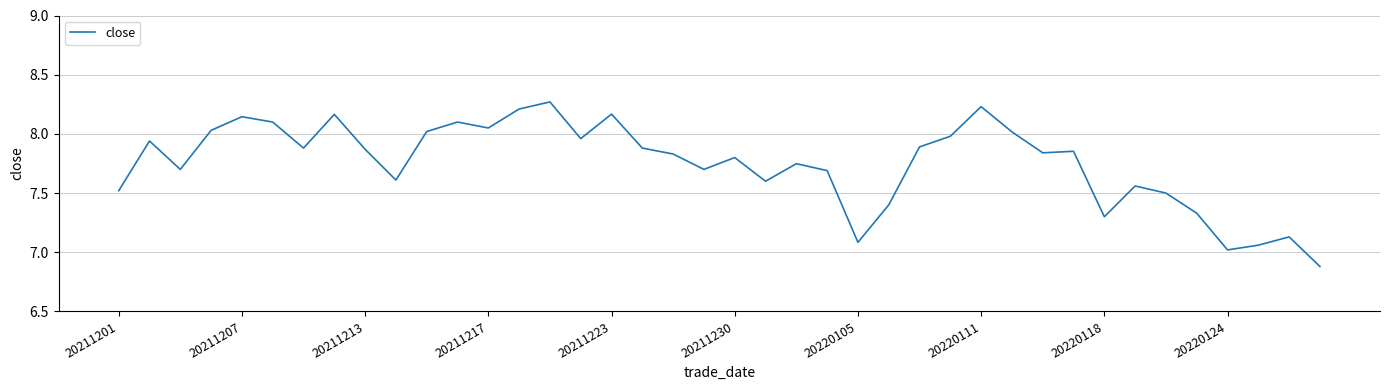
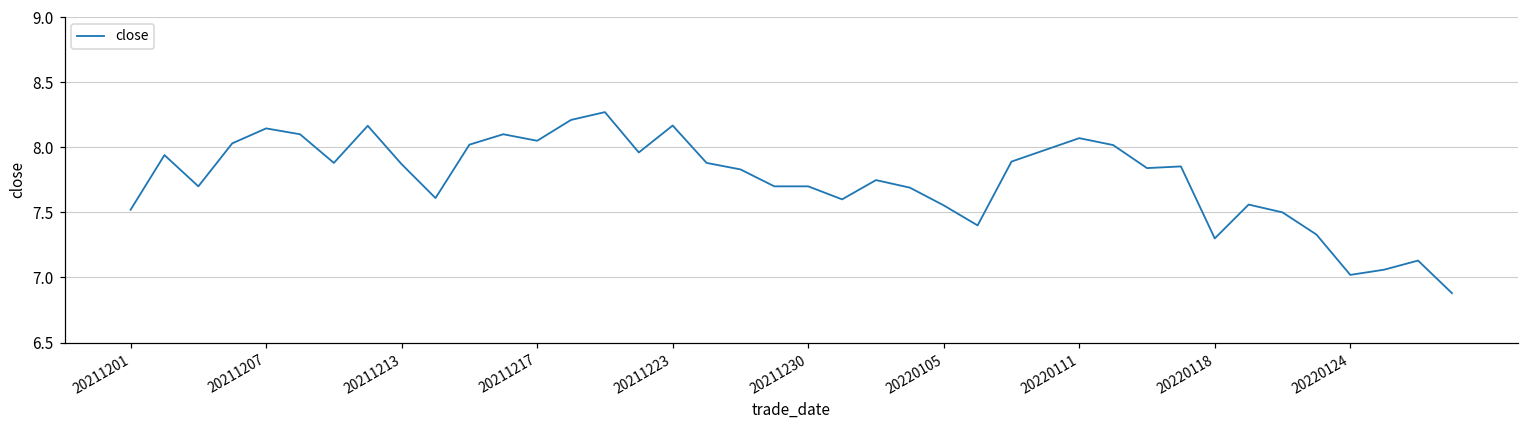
20211230: 7.8 -> 7.7
20220105: 7.08 -> 7.55
20220111: 8.23 -> 8.07
